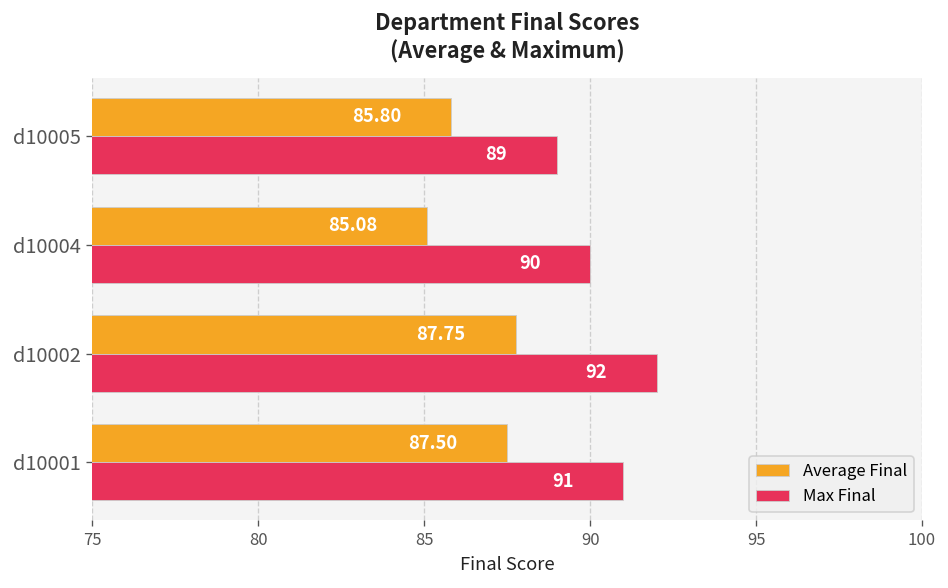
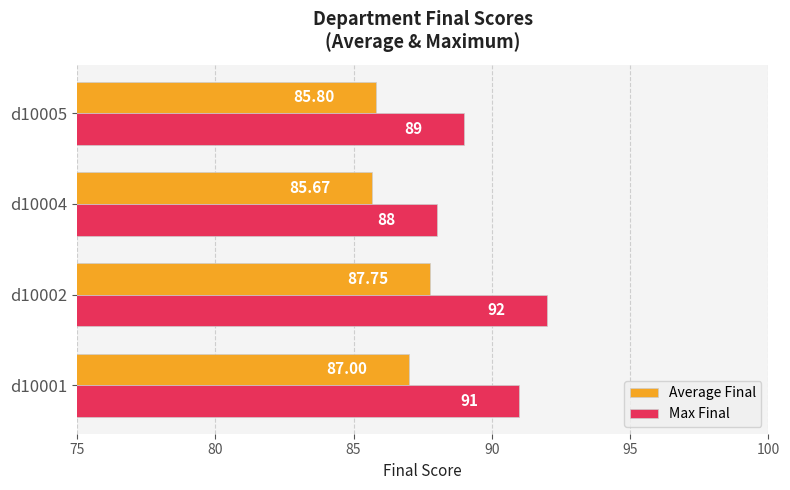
Average Final, d10004: 85.08 -> 85.67
Max Final, d10004: 90 -> 88
Average Final, d10001: 87.50 -> 87.00
